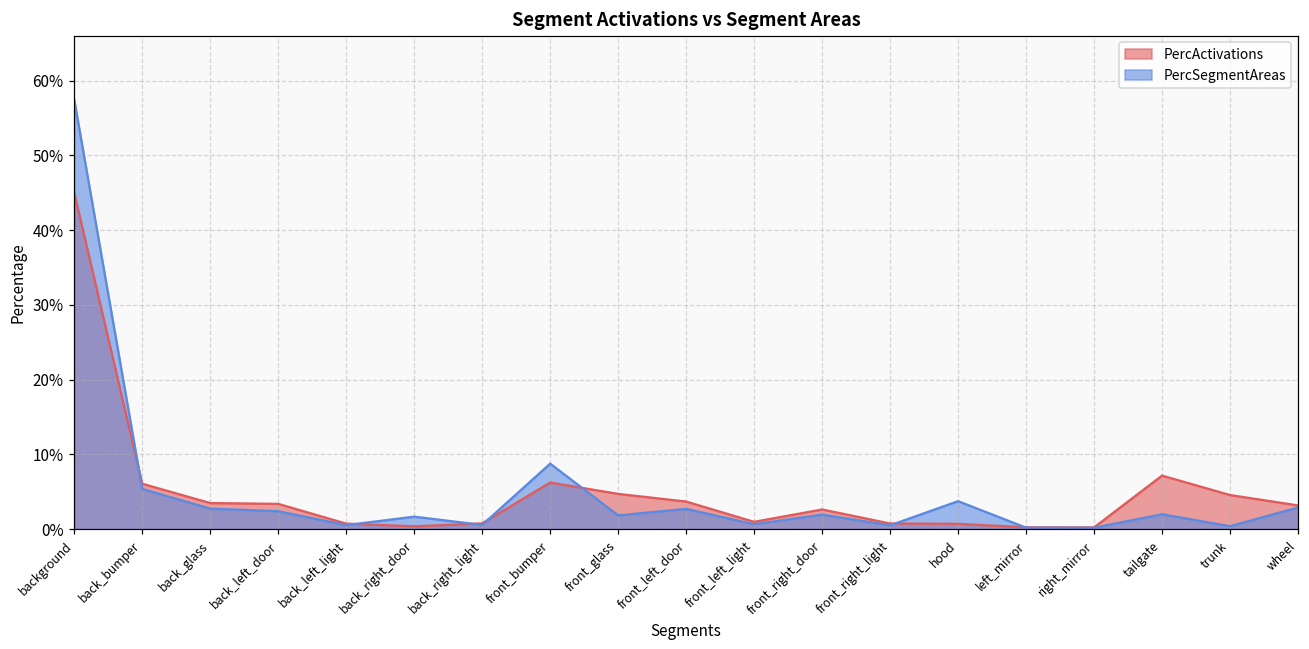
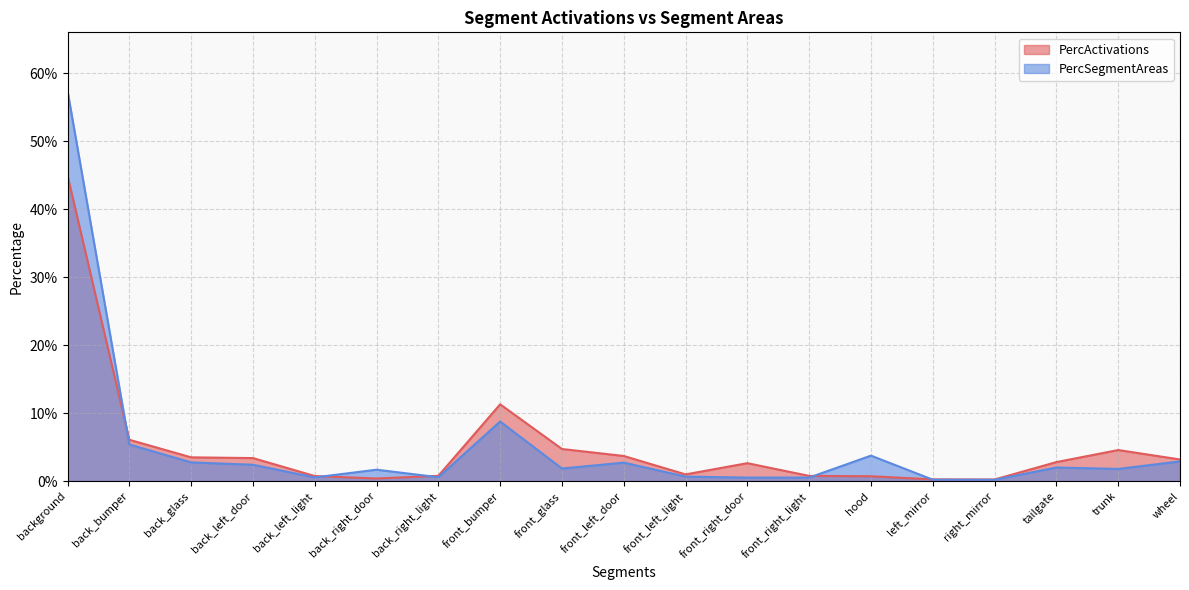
PercActivations, front_bumper: 6% -> 11%
PercSegmentAreas, front_right_door: 2% -> 1%
PercActivations, tailgate: 7% -> 3%
PercSegmentAreas, trunk: 0% -> 2%
